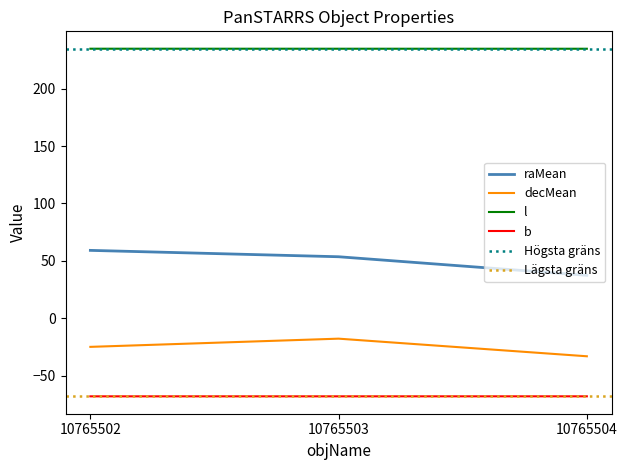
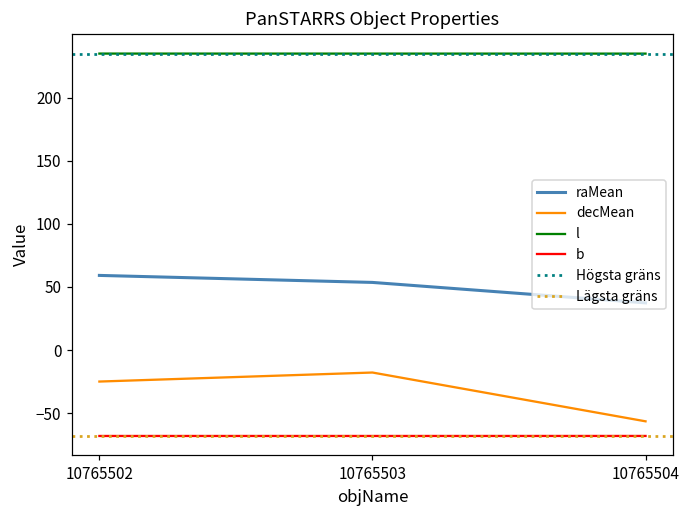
decMean, 10765504: -33 -> -56
